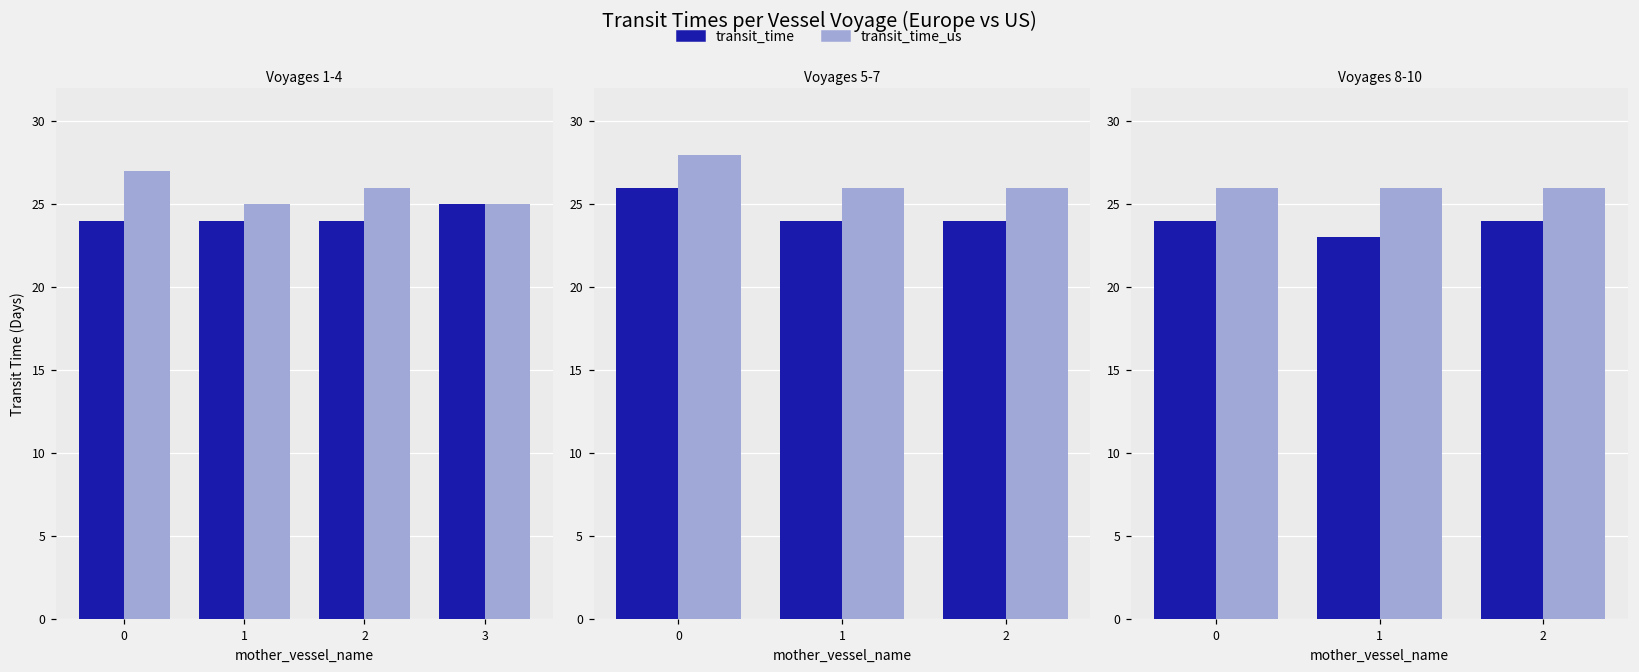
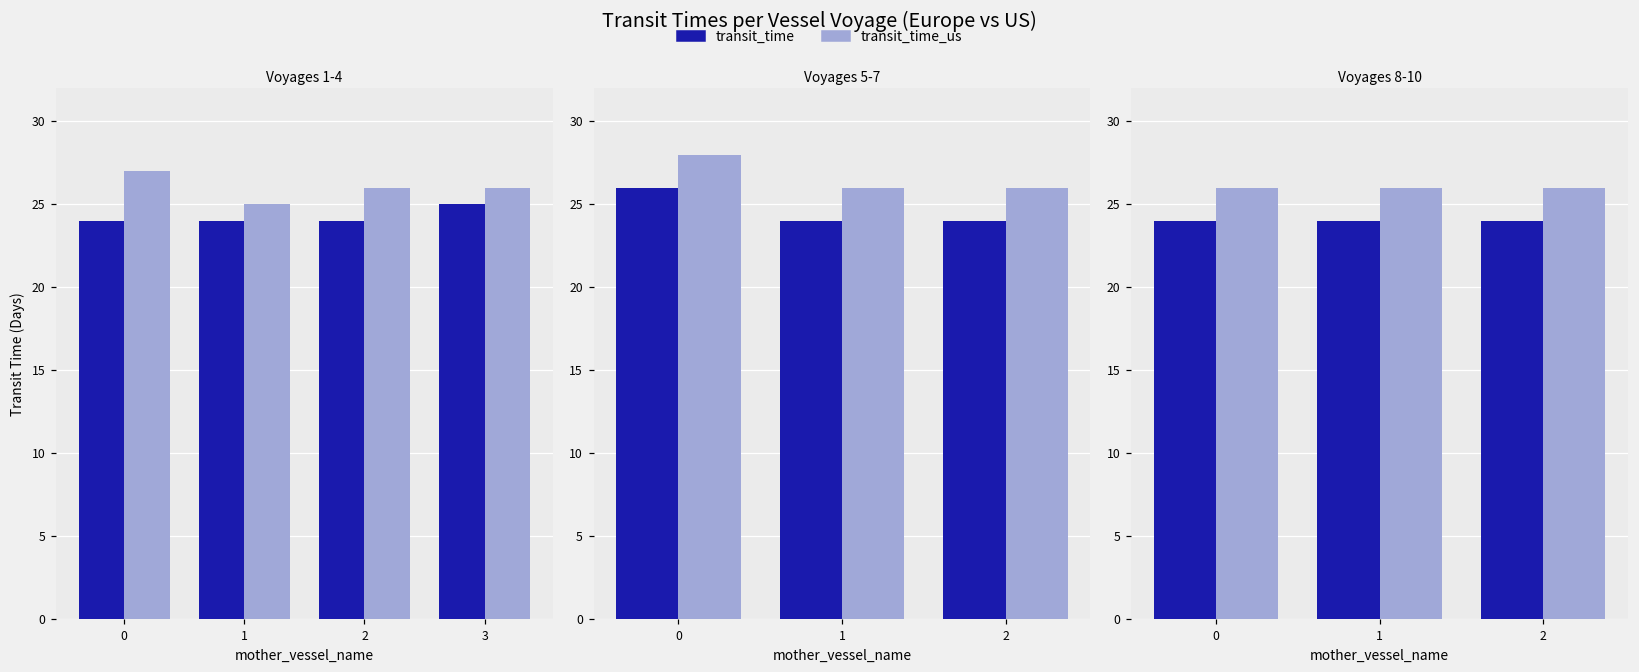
Voyages 1-4, transit_time_us, 3: 25 -> 26
Voyages 8-10, transit_time, 1: 23 -> 24
